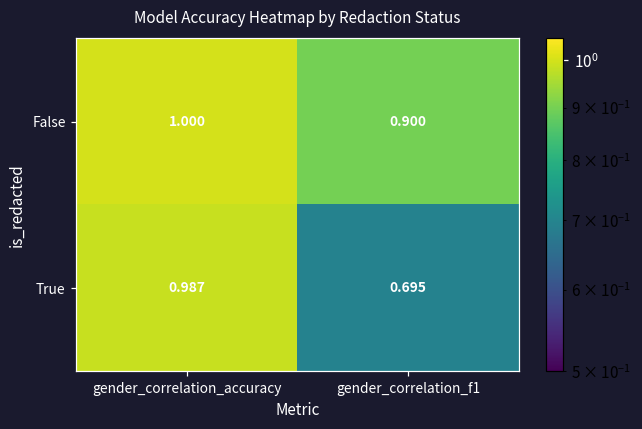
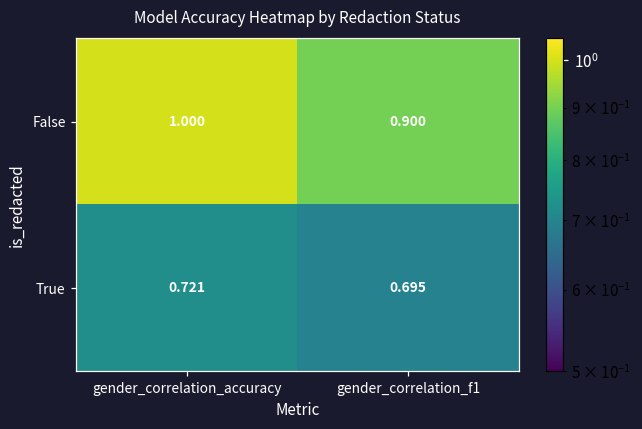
True, gender_correlation_accuracy: 0.987 -> 0.721
